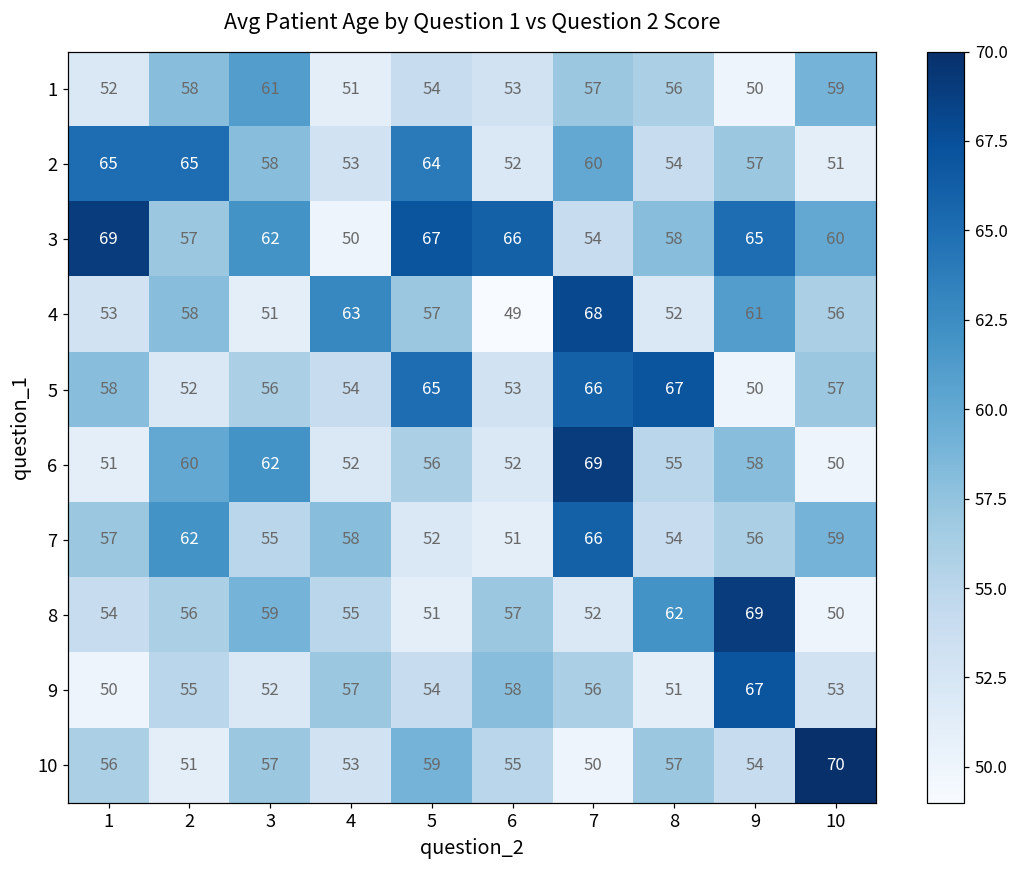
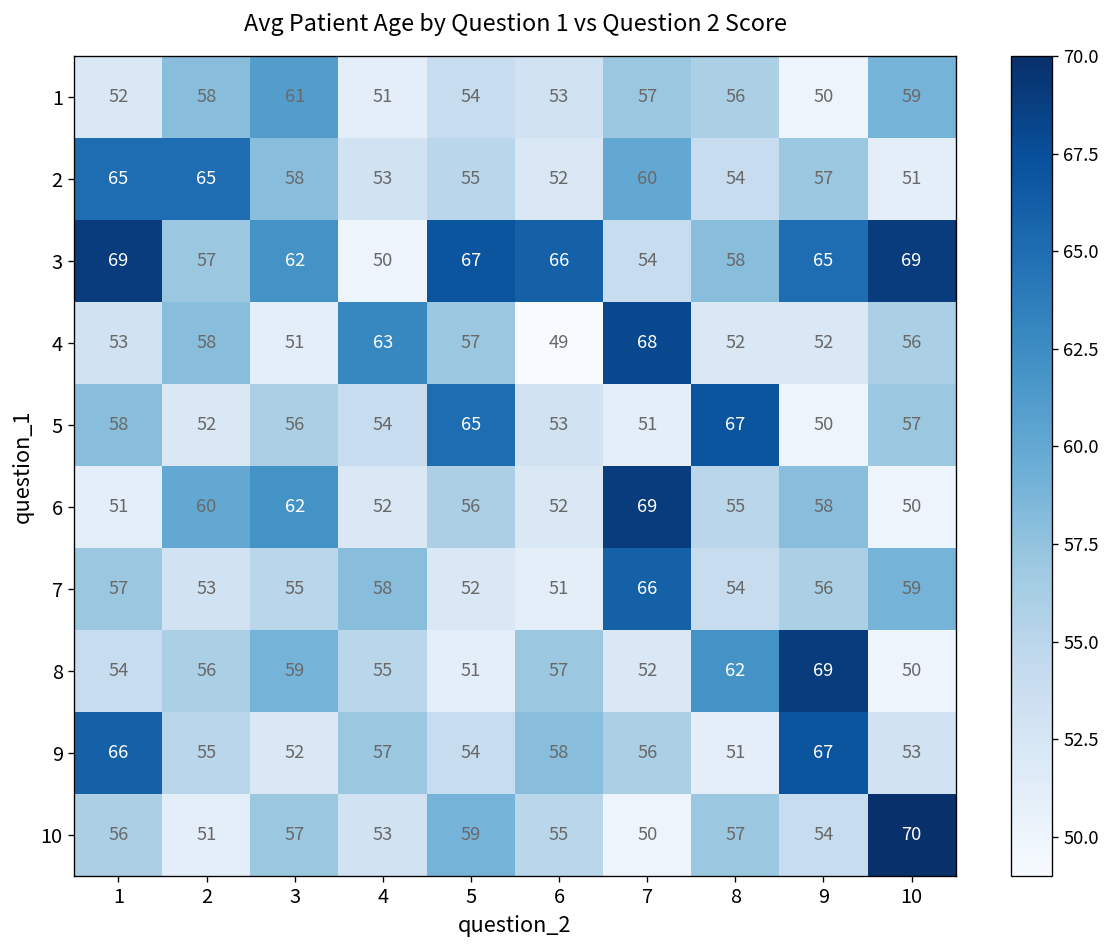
2, 5: 64 -> 55
3, 10: 60 -> 69
4, 9: 61 -> 52
5, 7: 66 -> 51
7, 2: 62 -> 53
9, 1: 50 -> 66
